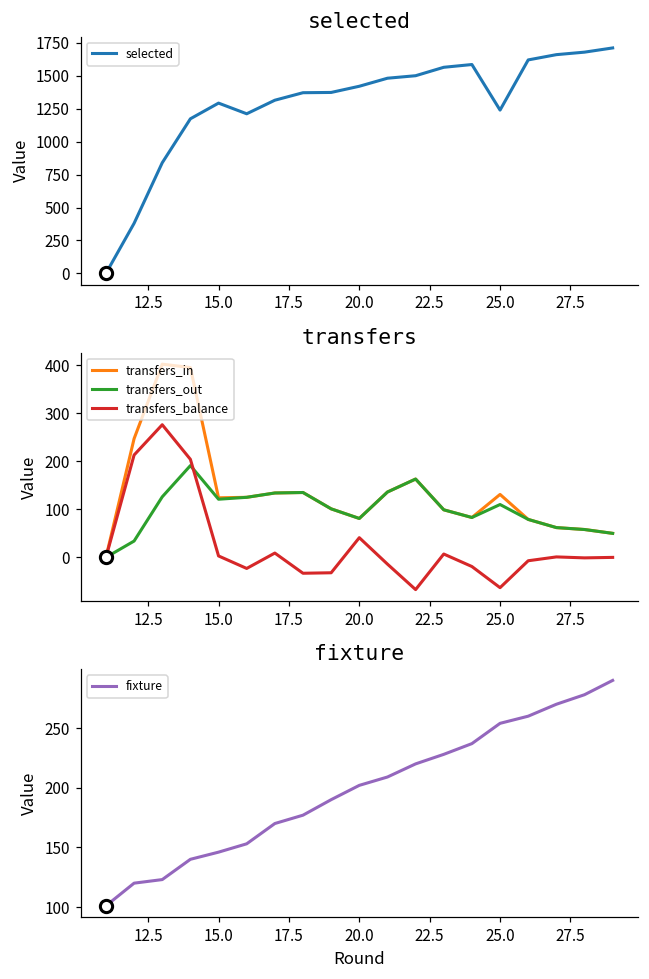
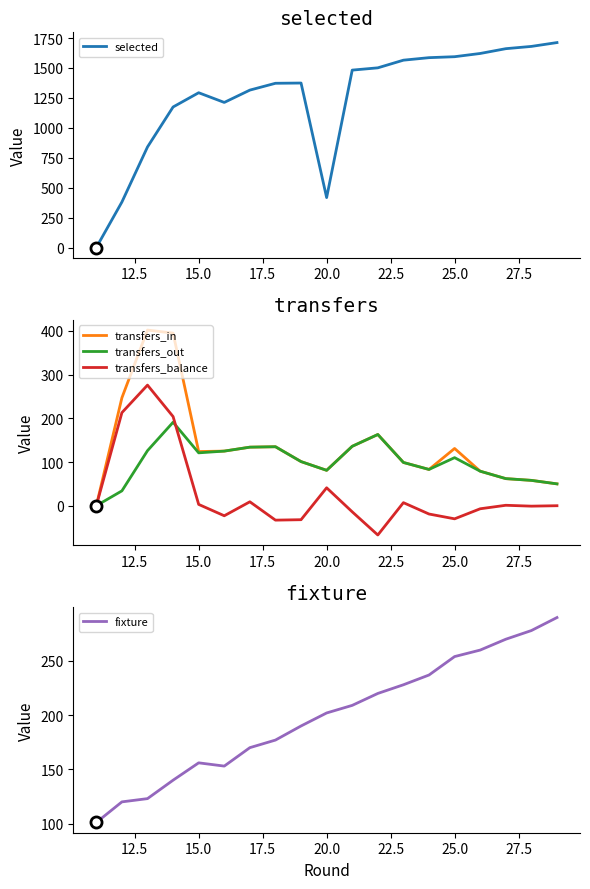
selected, selected, 20.0: 1420 -> 420
selected, selected, 25.0: 1240 -> 1590
transfers, transfers_balance, 25.0: -60 -> -30
fixture, fixture, 15.0: 146 -> 156
